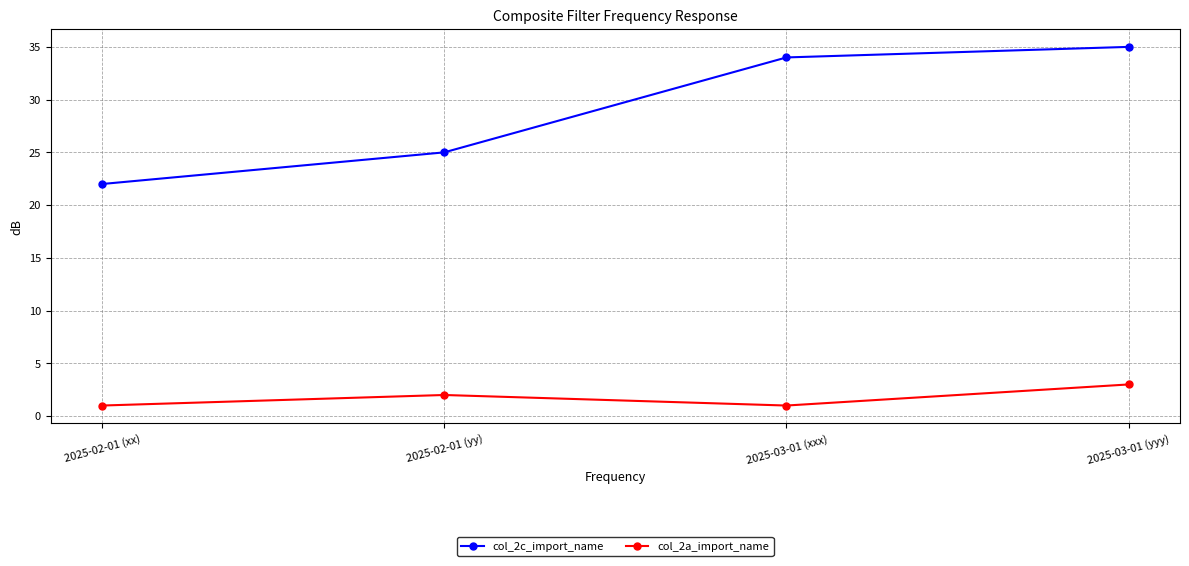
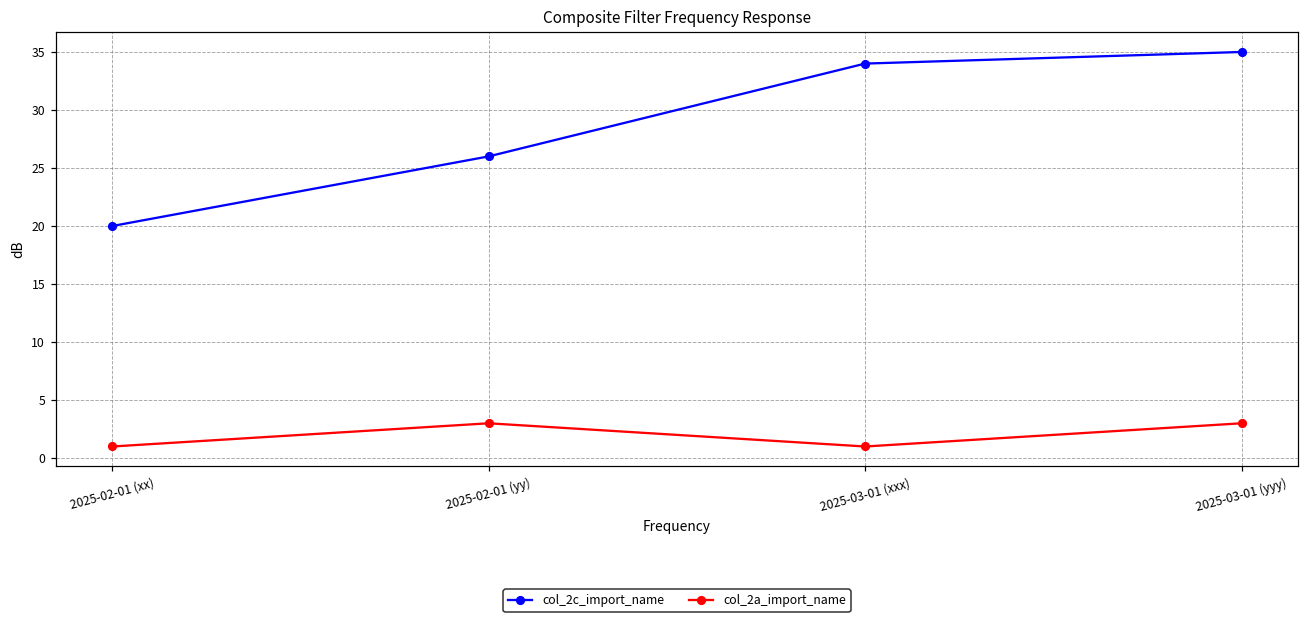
col_2c_import_name, 2025-02-01 (xx): 22 -> 20
col_2c_import_name, 2025-02-01 (yy): 25 -> 26
col_2a_import_name, 2025-02-01 (yy): 2 -> 3
